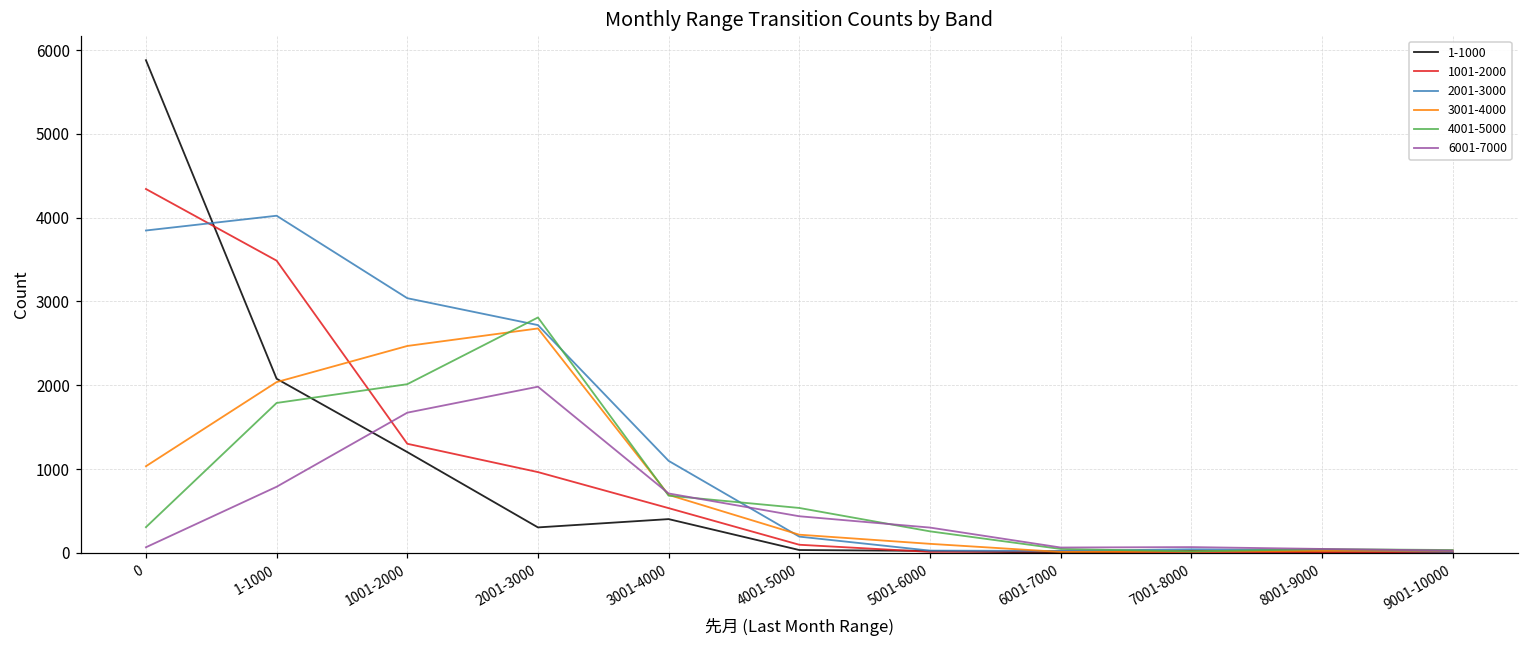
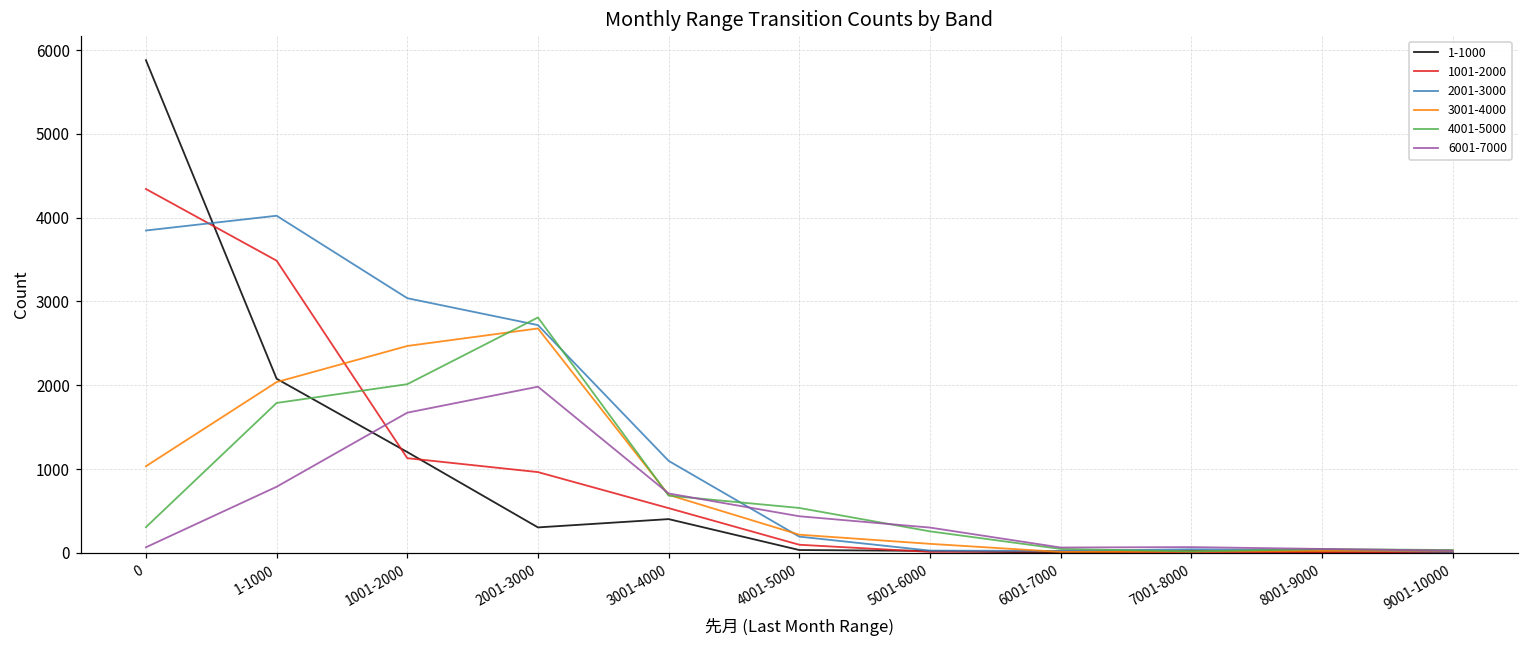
1001-2000, 1001-2000: 1300 -> 1100
